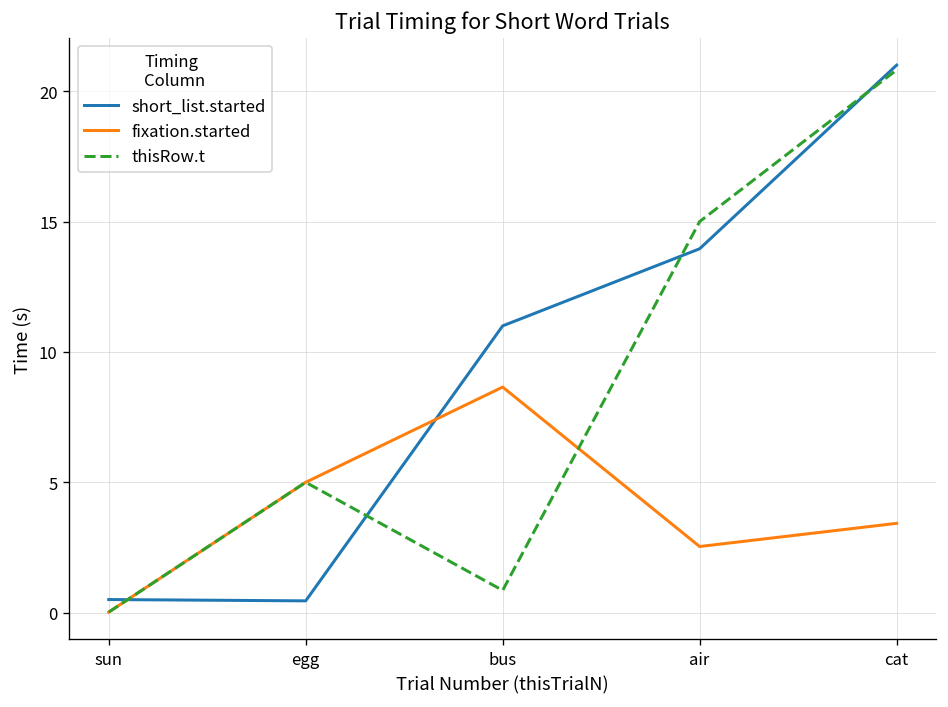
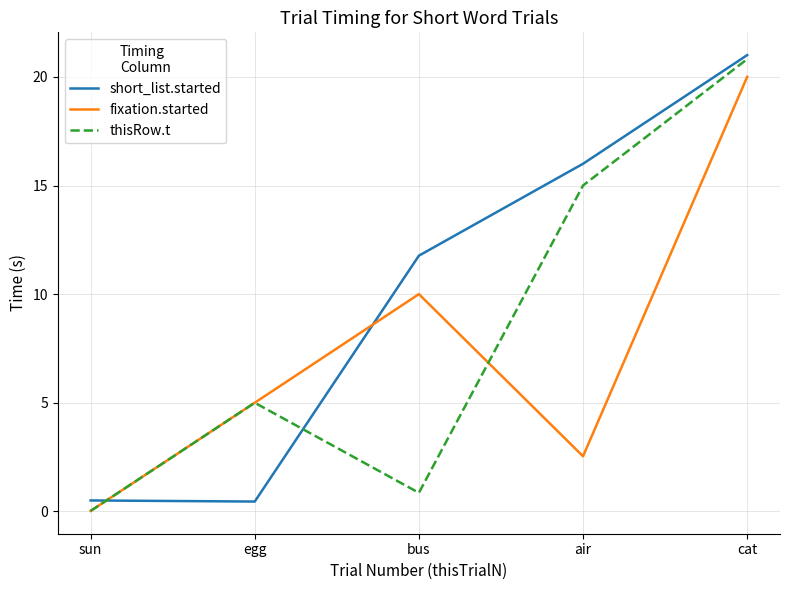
short_list.started, bus: 11.0 -> 11.8
fixation.started, bus: 8.7 -> 10.0
short_list.started, air: 14.0 -> 16.0
fixation.started, cat: 3.4 -> 20.0
